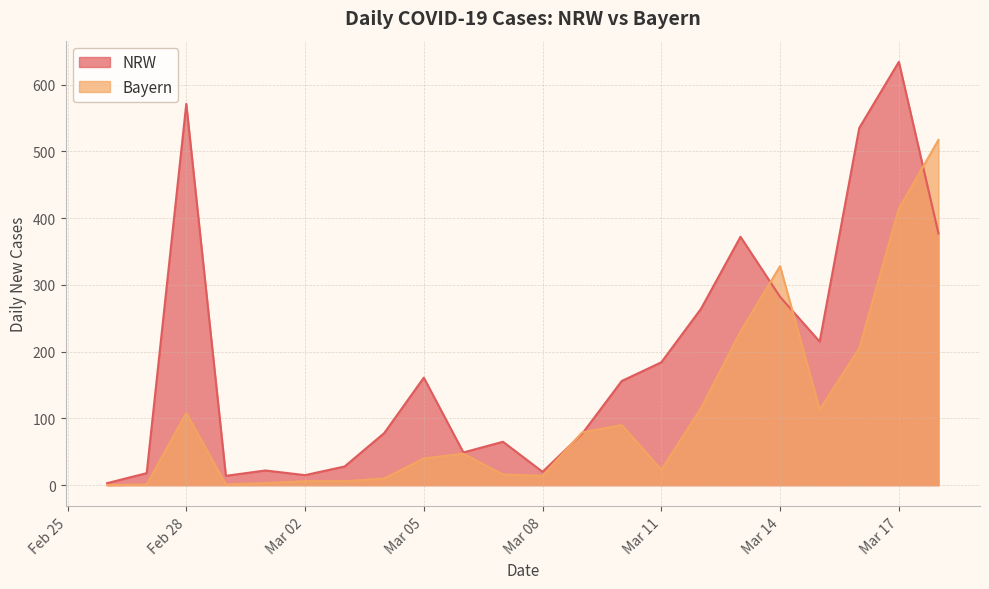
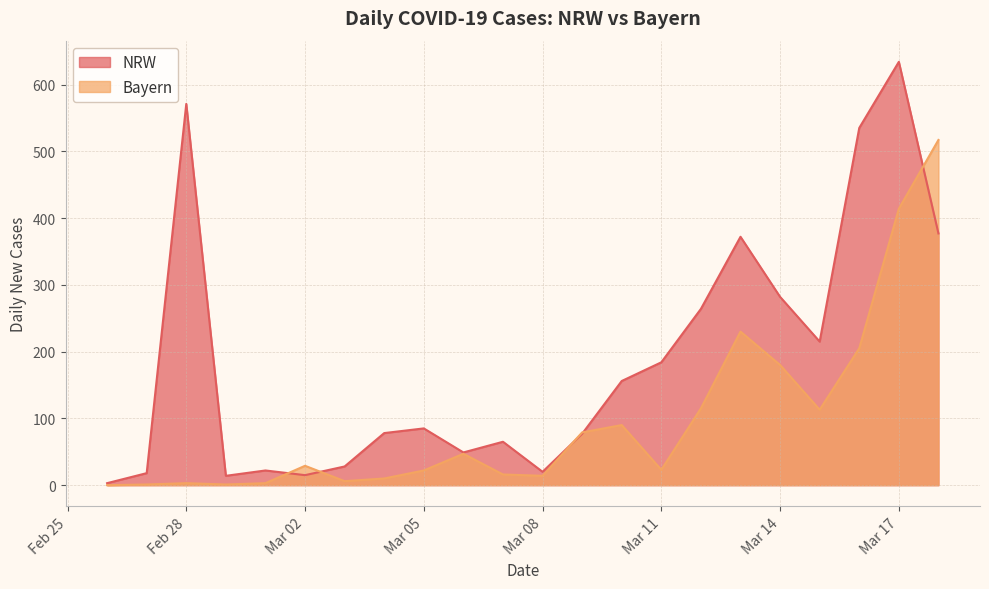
Bayern, Feb 28: 110 -> 0
Bayern, Mar 02: 10 -> 30
NRW, Mar 05: 160 -> 90
Bayern, Mar 05: 40 -> 20
Bayern, Mar 14: 330 -> 180
